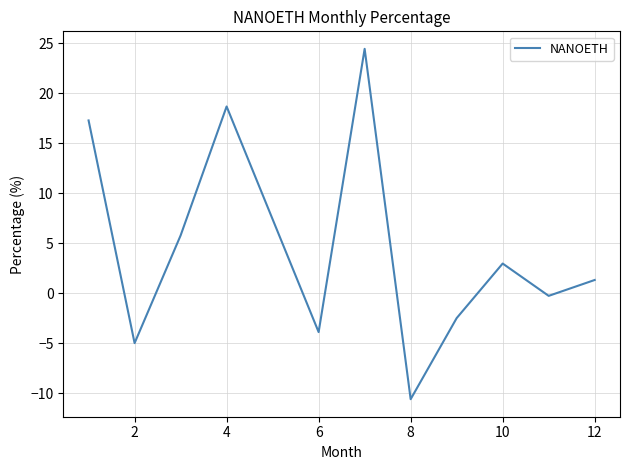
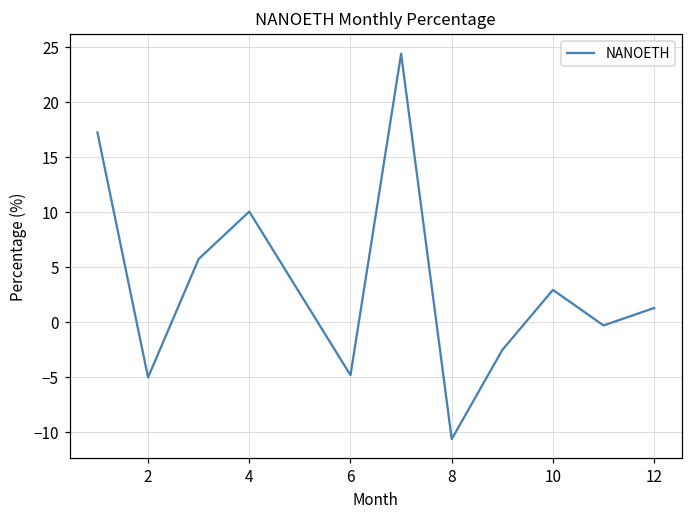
4: 18.7 -> 10.1
6: -3.9 -> -4.8
